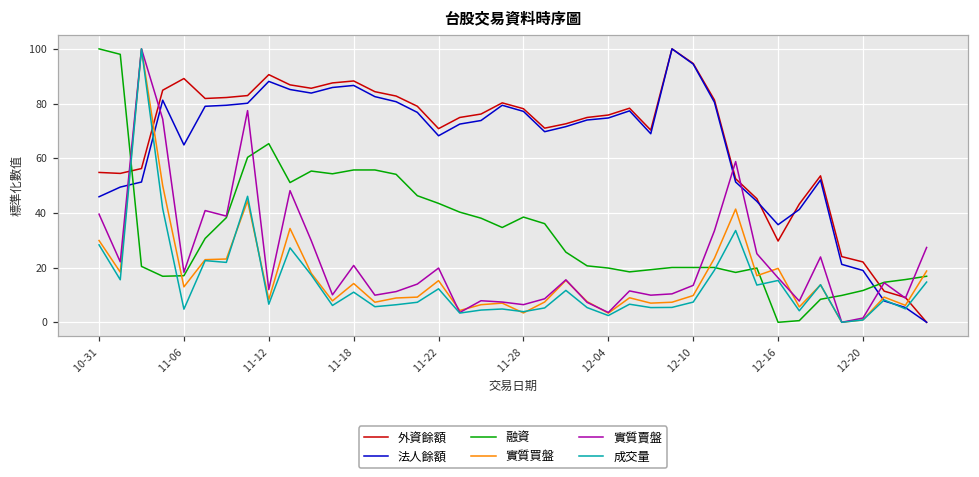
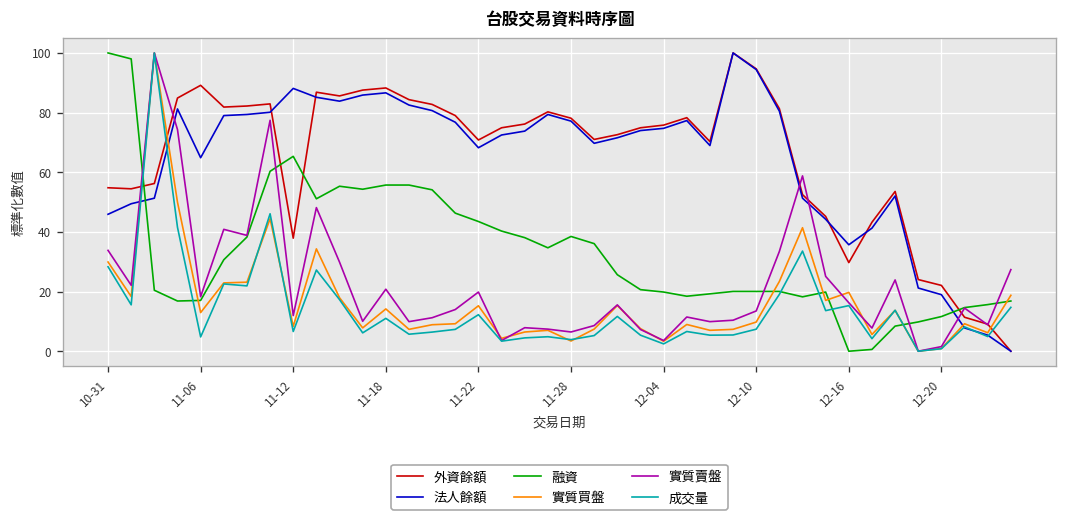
實質賣盤, 10-31: 40 -> 34
外資餘額, 11-12: 91 -> 38
